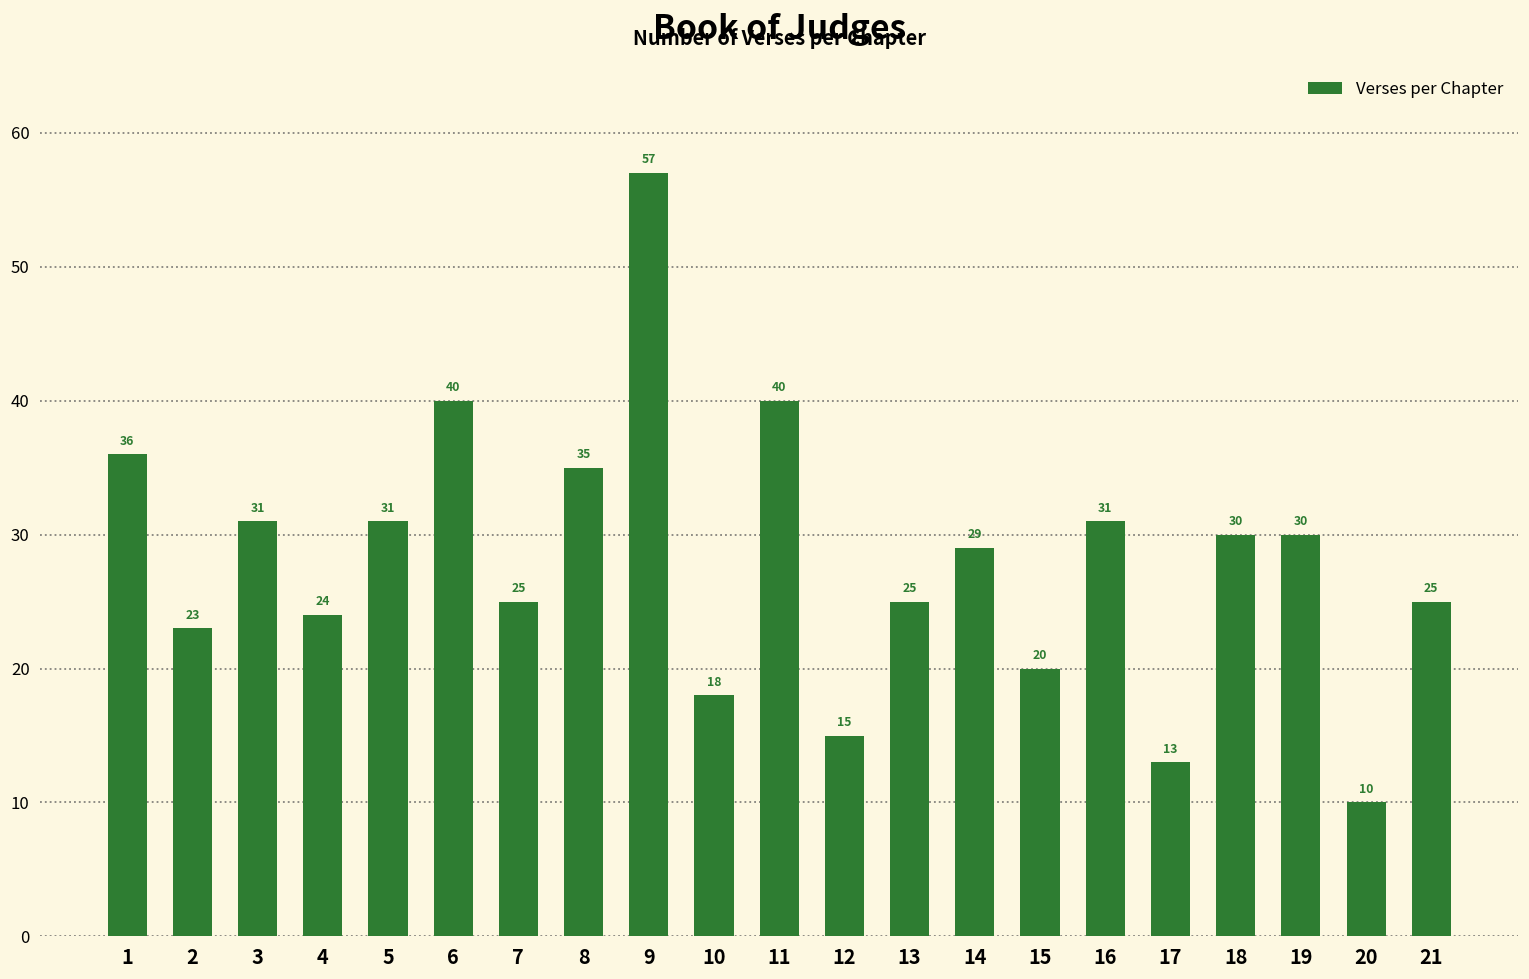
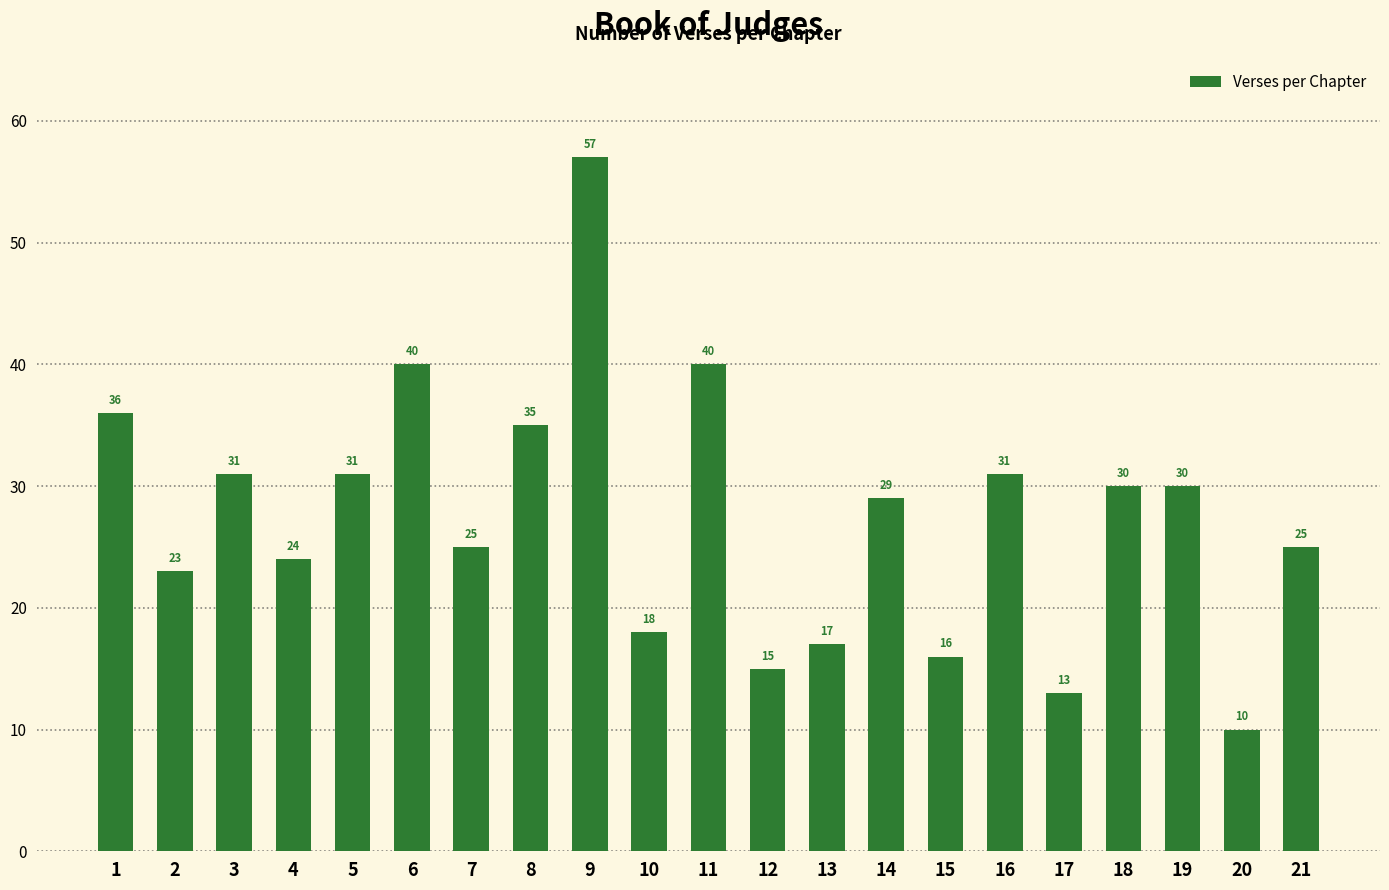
13: 25 -> 17
15: 20 -> 16
